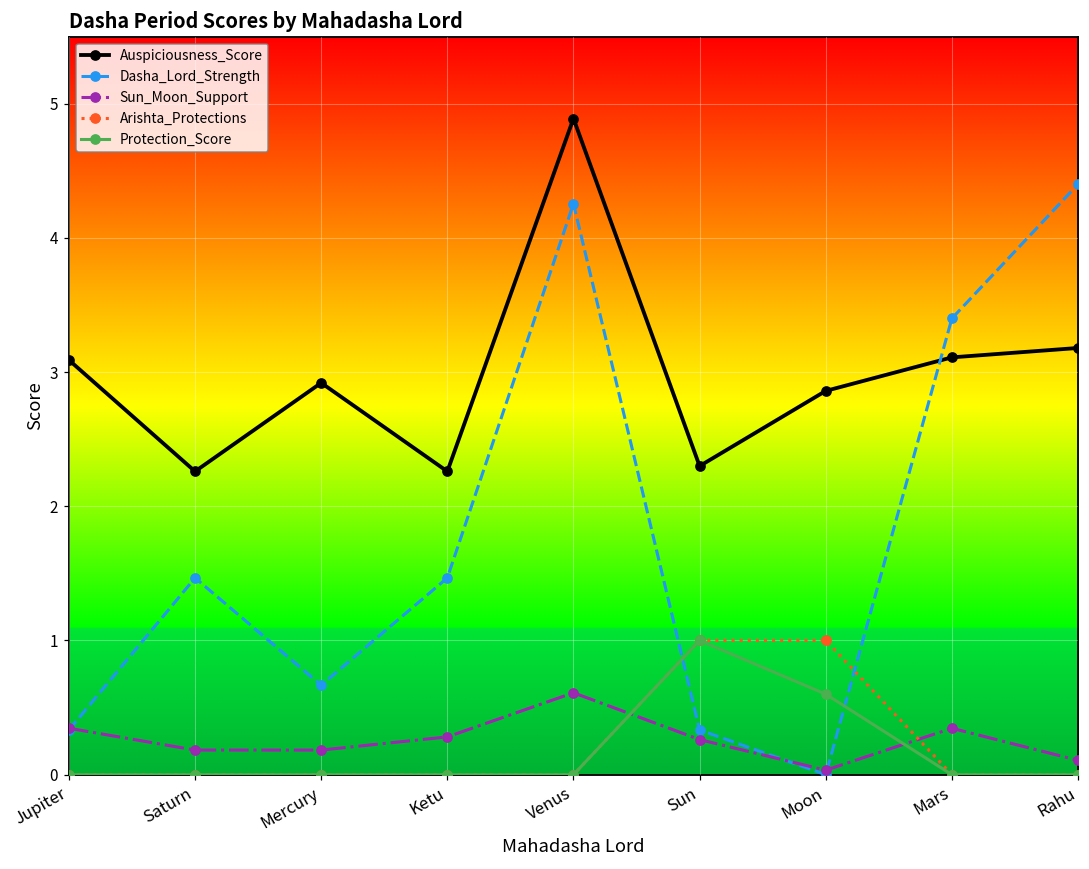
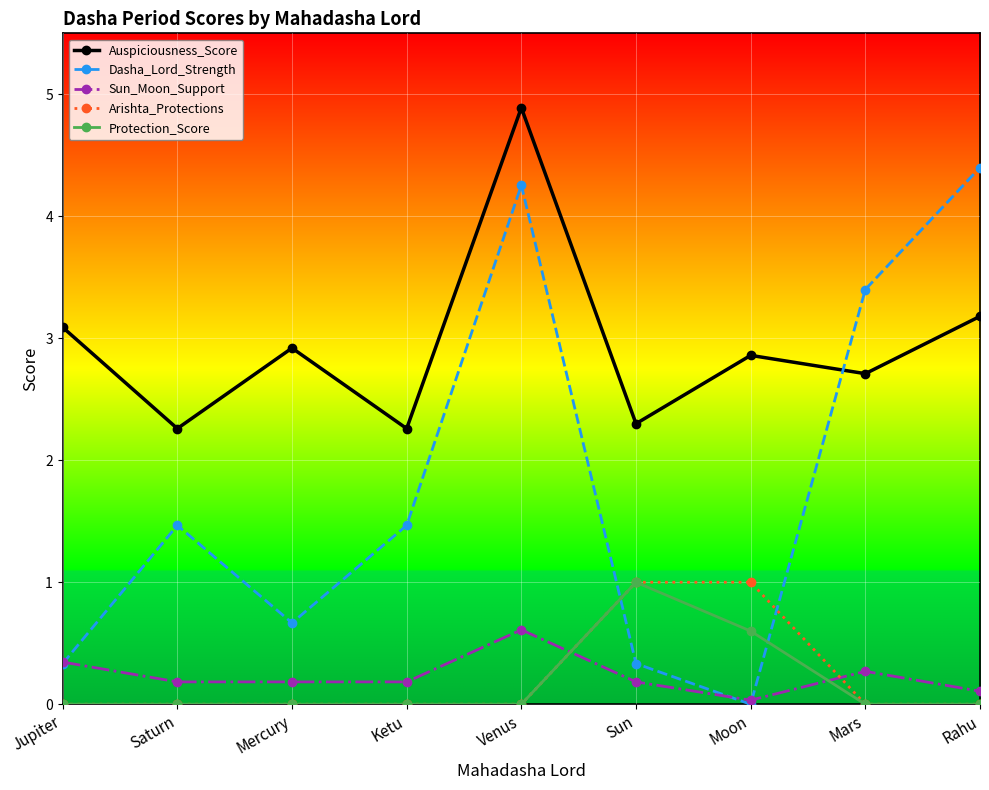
Sun_Moon_Support, Ketu: 0.28 -> 0.18
Sun_Moon_Support, Sun: 0.26 -> 0.18
Auspiciousness_Score, Mars: 3.11 -> 2.71
Sun_Moon_Support, Mars: 0.35 -> 0.27
